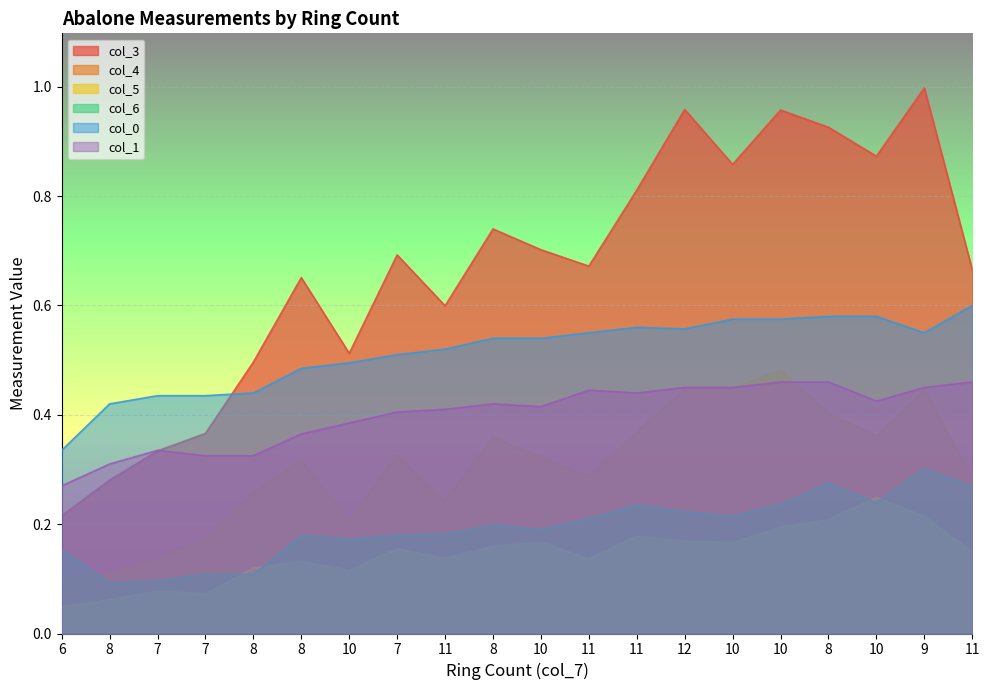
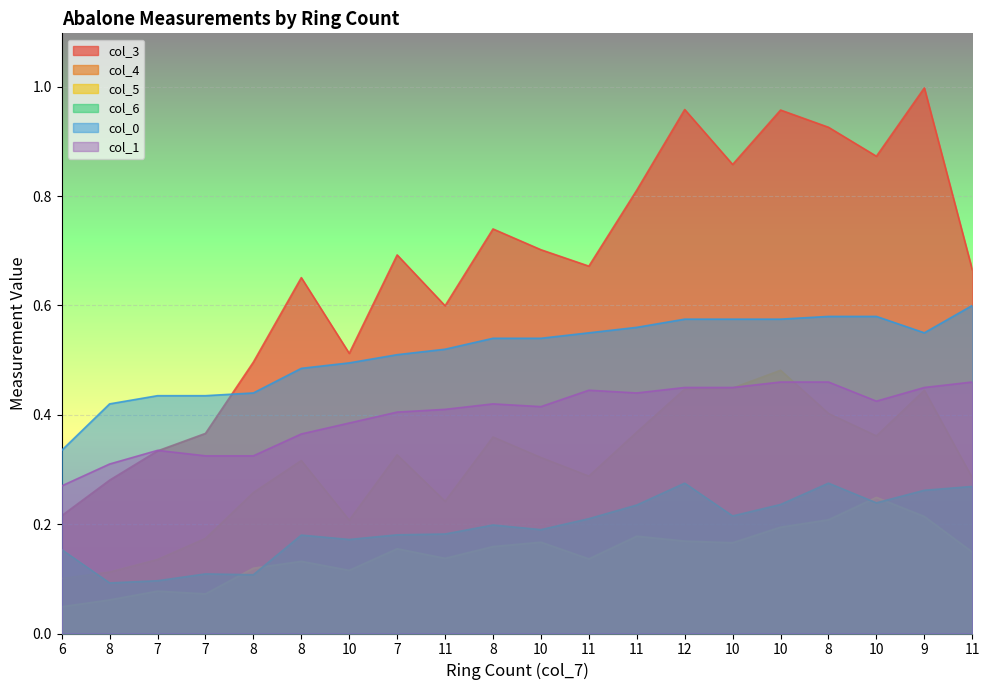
col_6, 12: 0.22 -> 0.28
col_0, 12: 0.56 -> 0.58
col_6, 9: 0.30 -> 0.26
